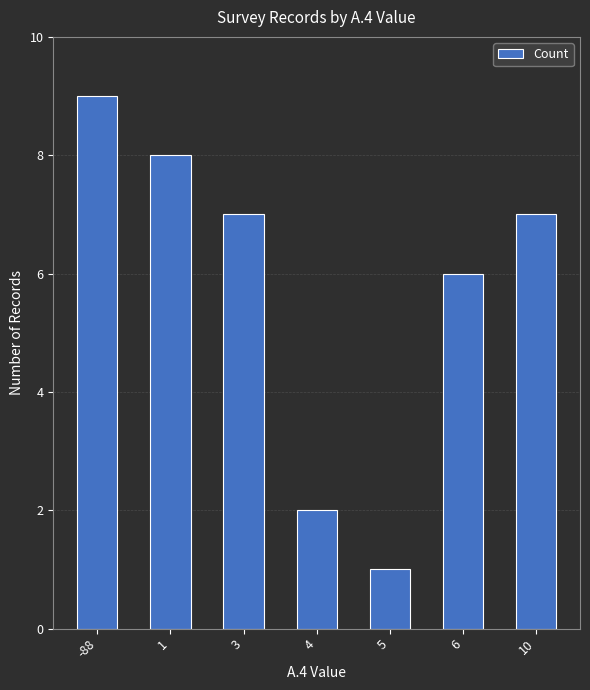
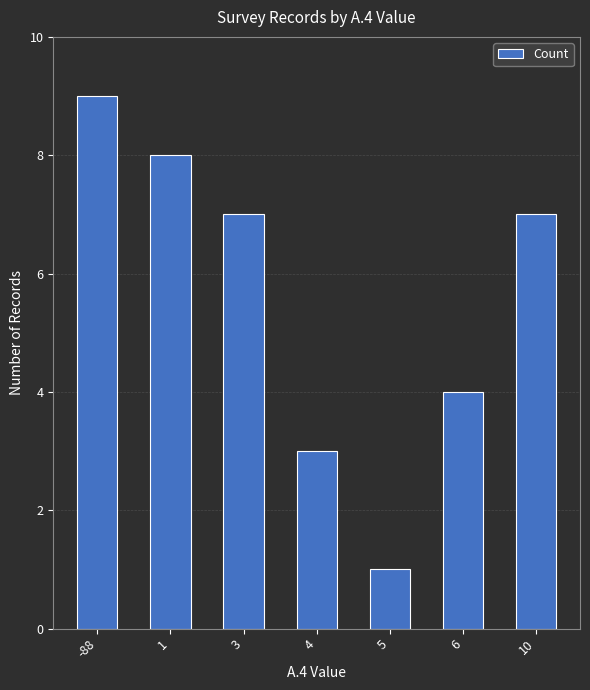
4: 2 -> 3
6: 6 -> 4
